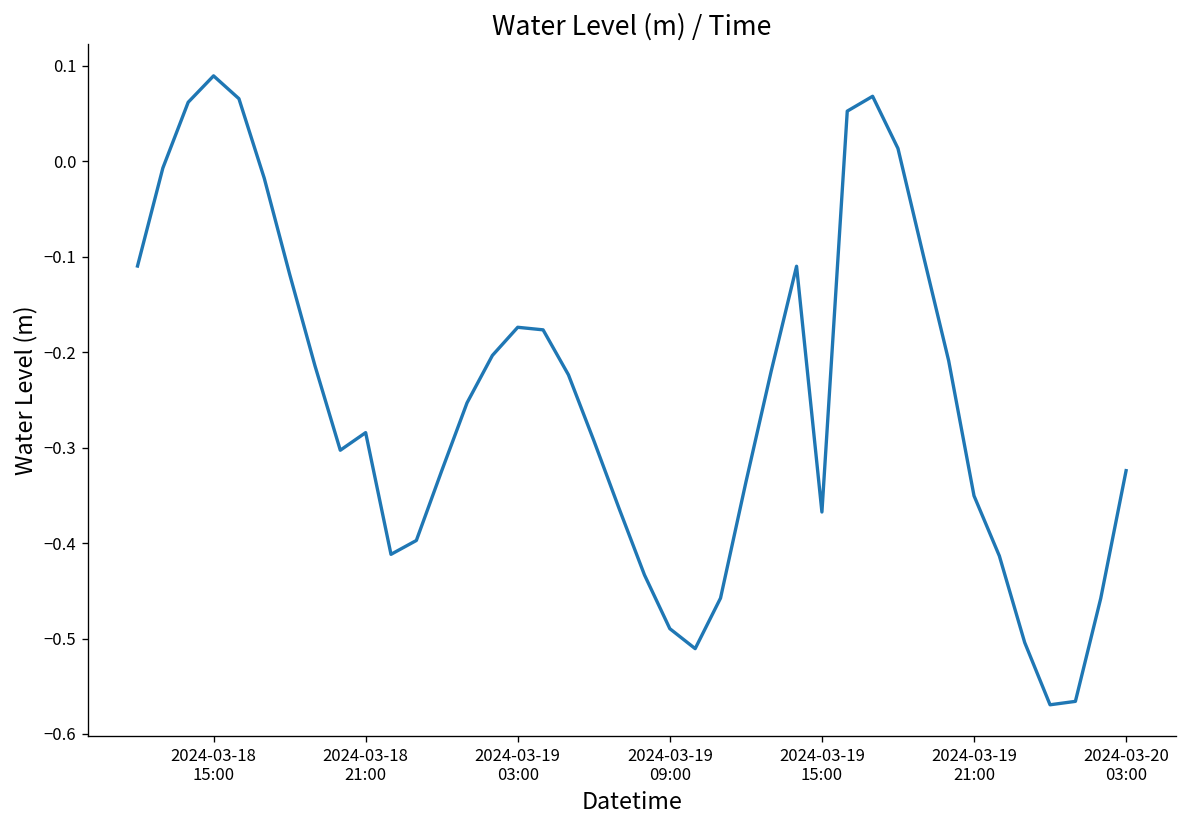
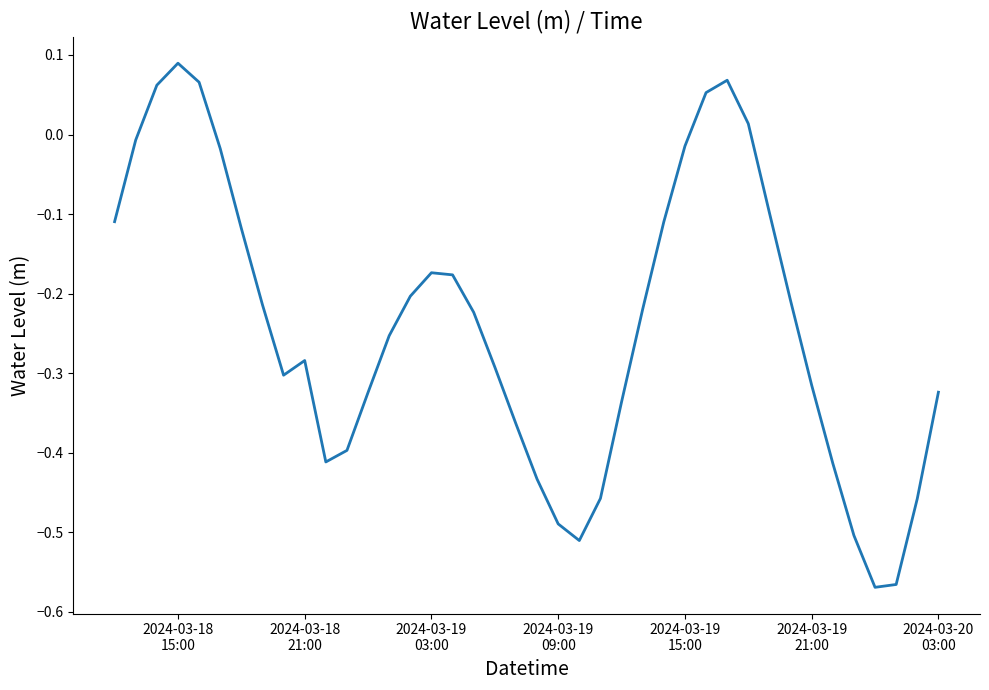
2024-03-19 15:00: -0.37 -> -0.01
2024-03-19 21:00: -0.35 -> -0.32
